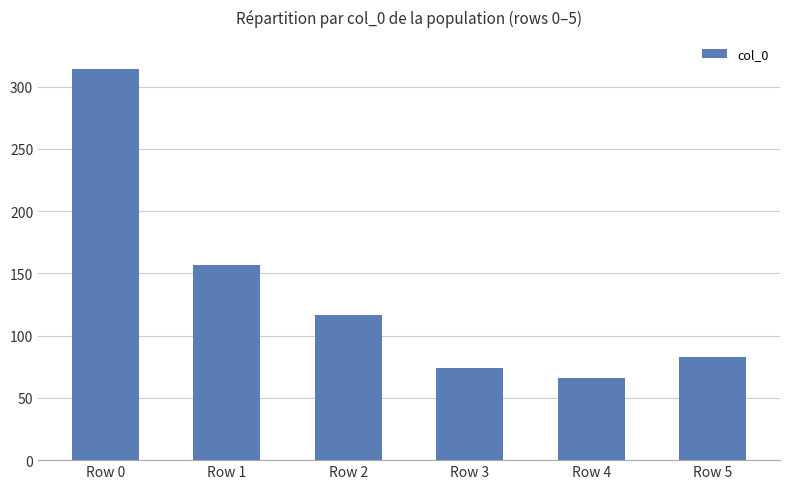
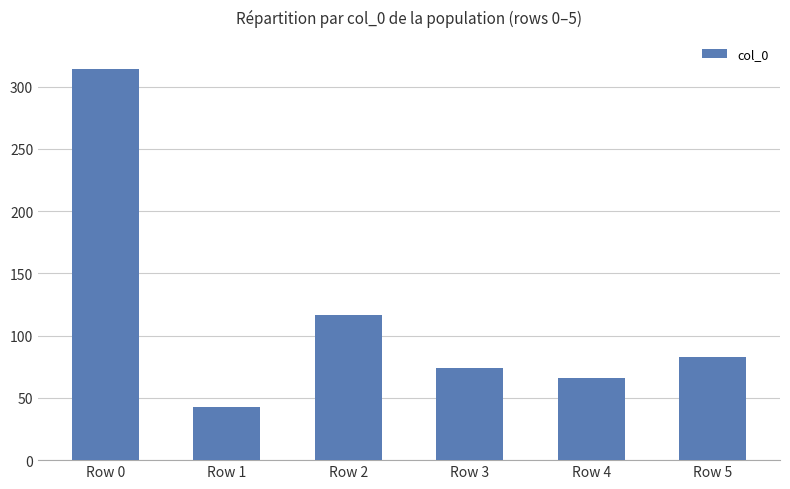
Row 1: 157 -> 43
